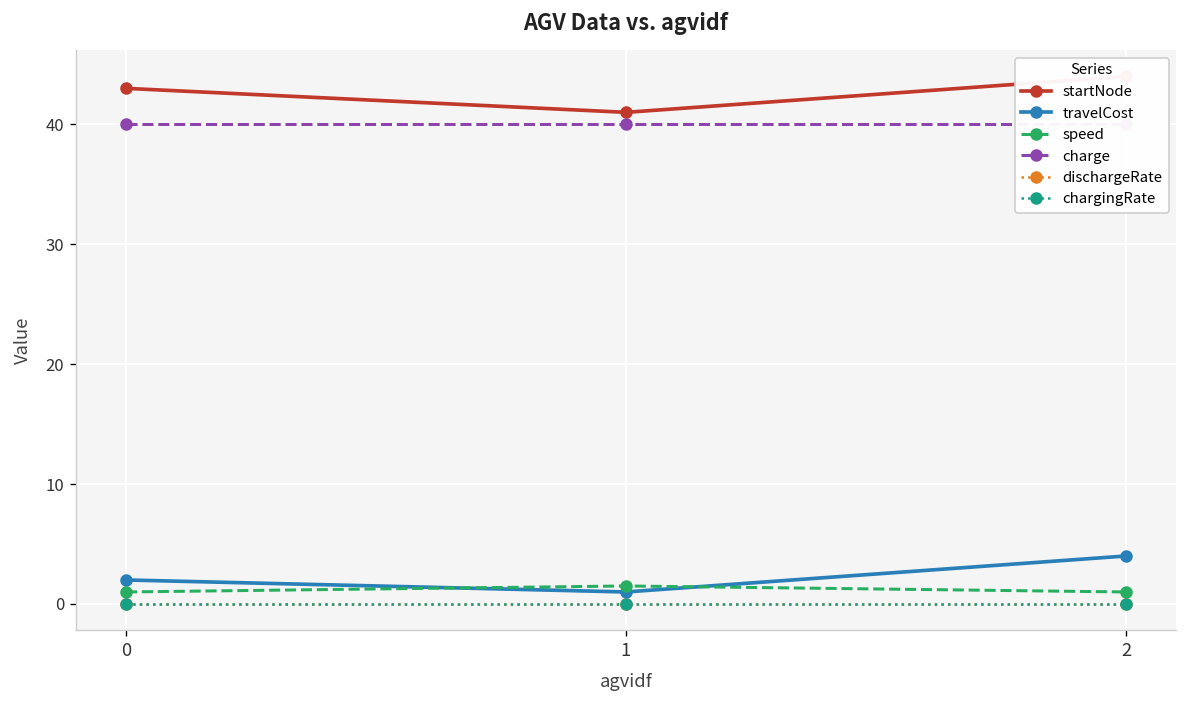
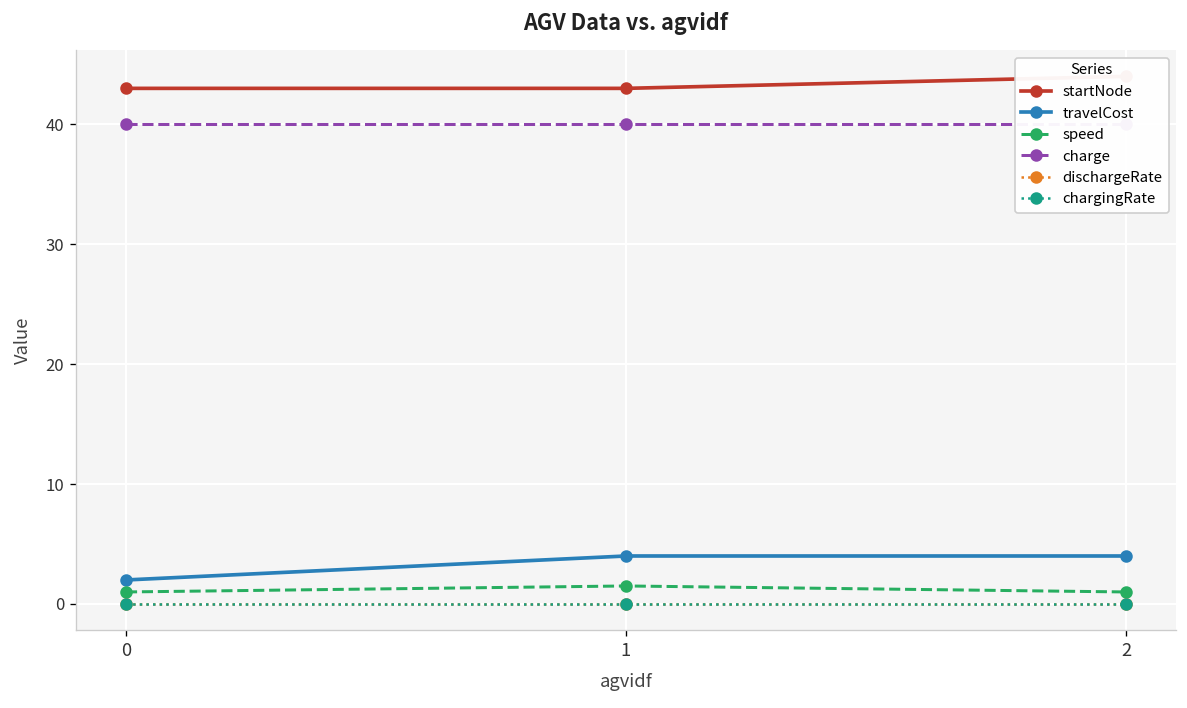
startNode, 1: 41 -> 43
travelCost, 1: 1 -> 4
